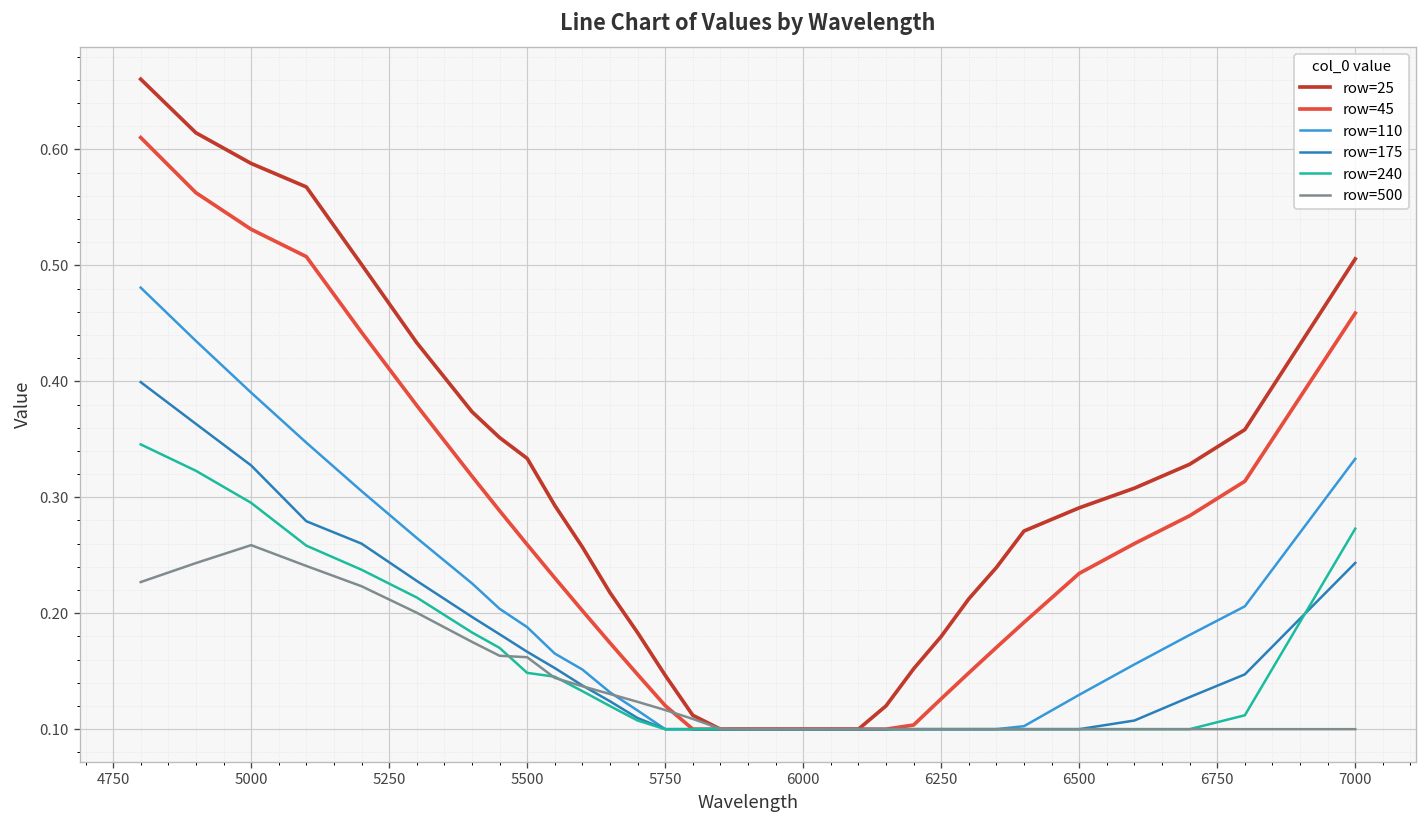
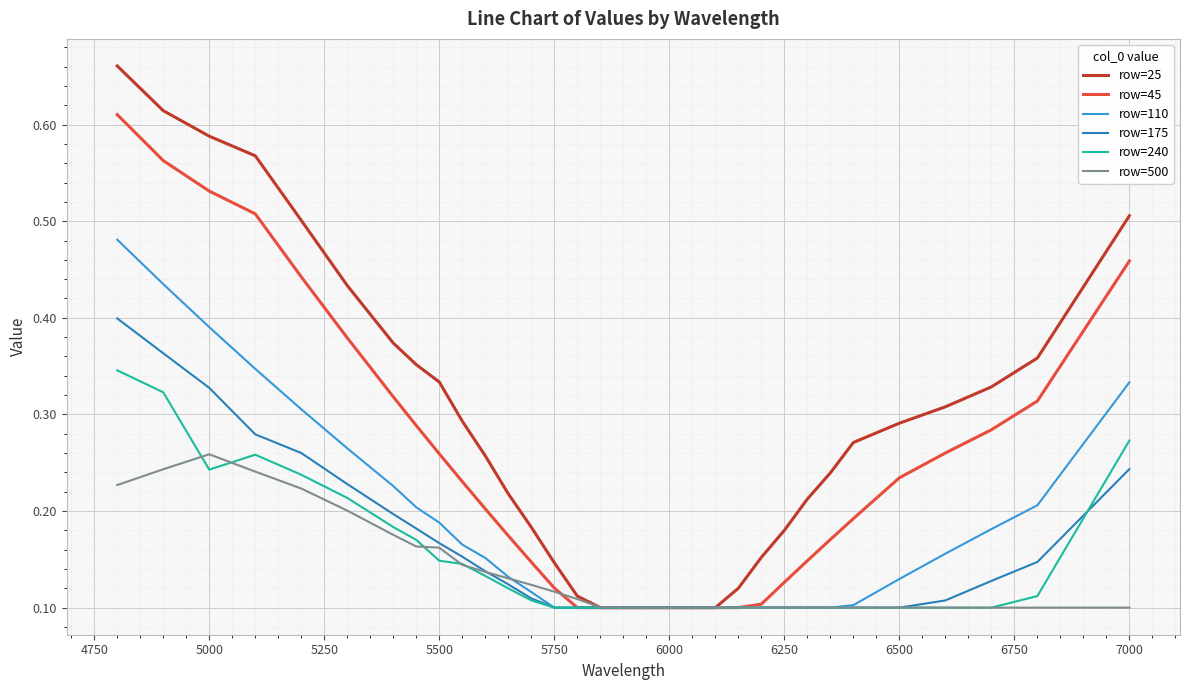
row=240, 5000: 0.30 -> 0.24
